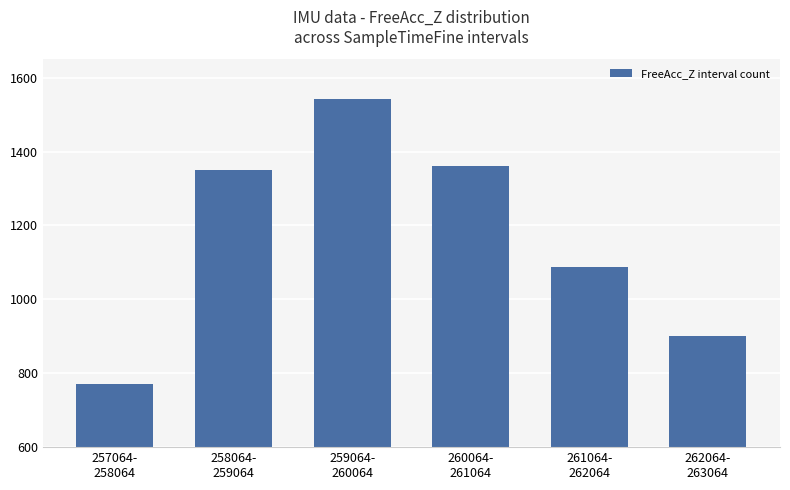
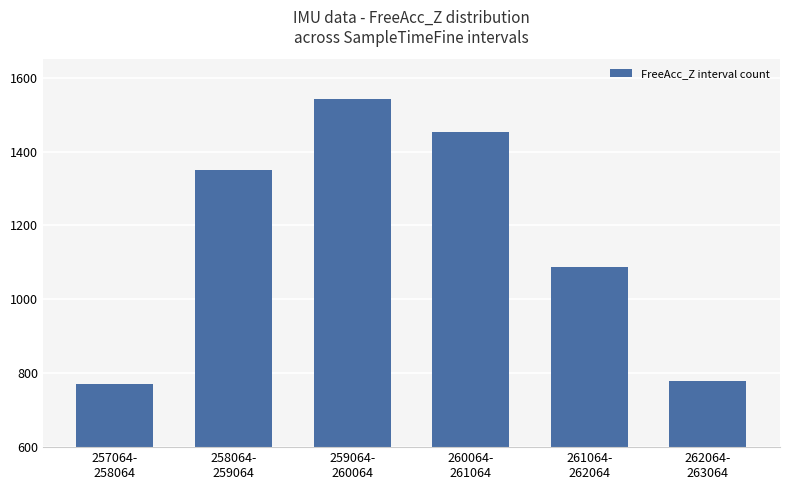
260064- 261064: 1360 -> 1450
262064- 263064: 900 -> 780
